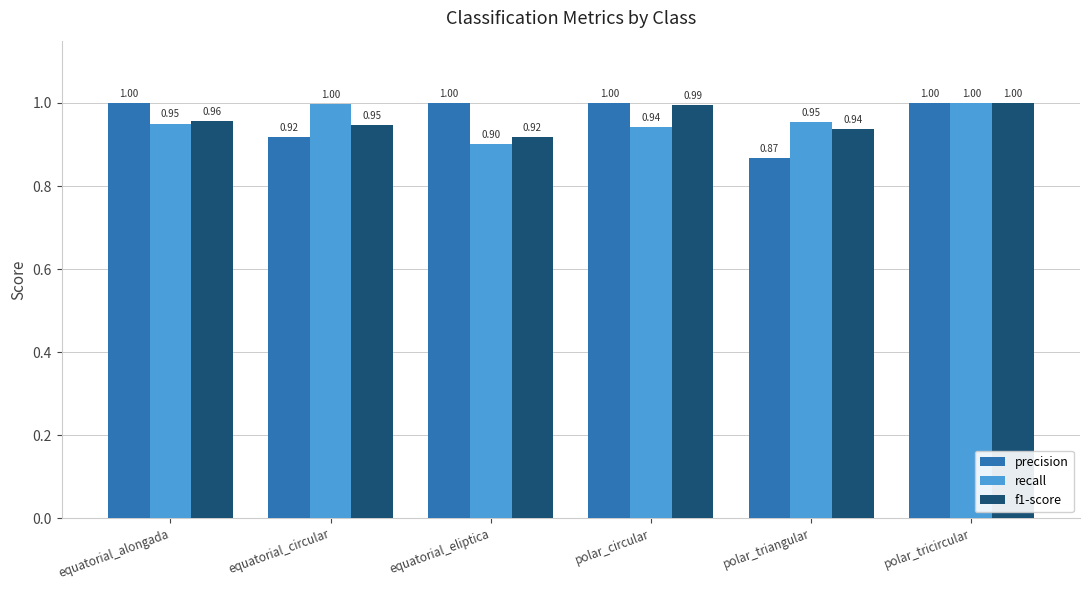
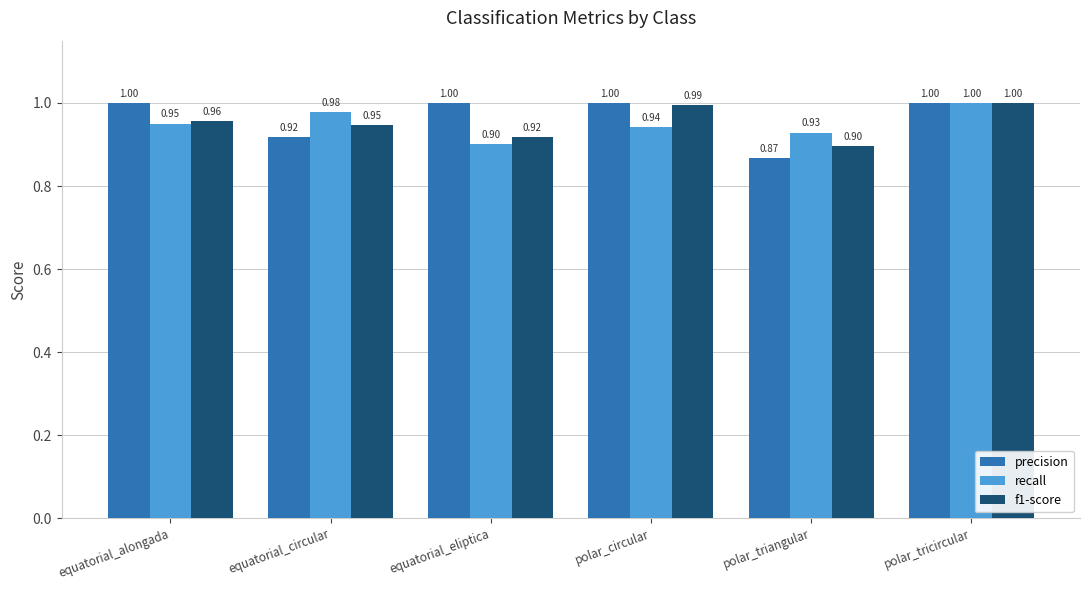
recall, equatorial_circular: 1.00 -> 0.98
recall, polar_triangular: 0.95 -> 0.93
f1-score, polar_triangular: 0.94 -> 0.90
